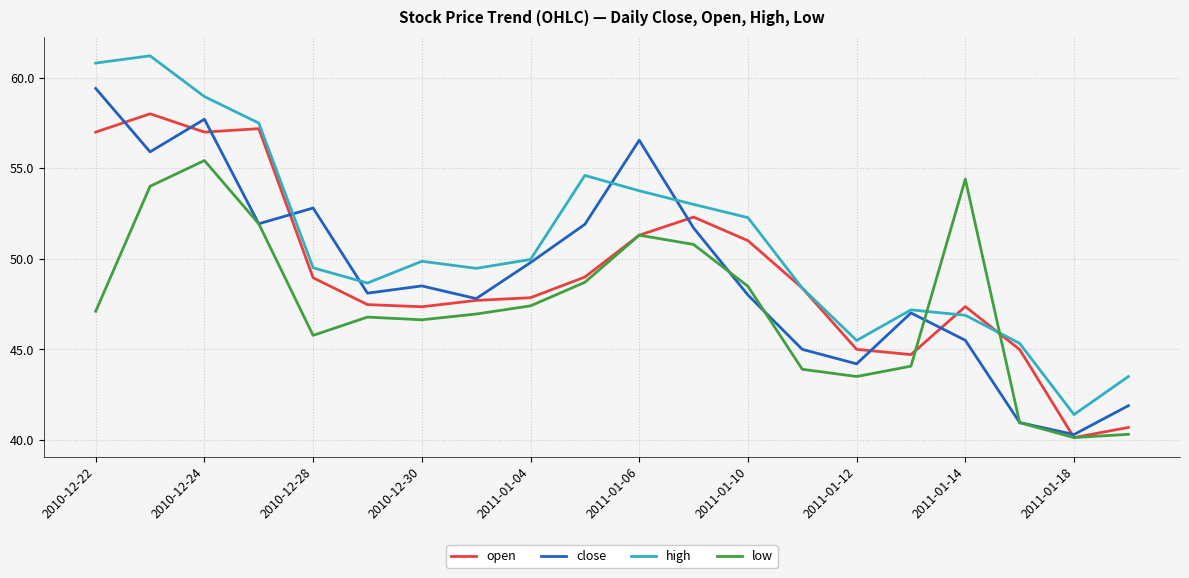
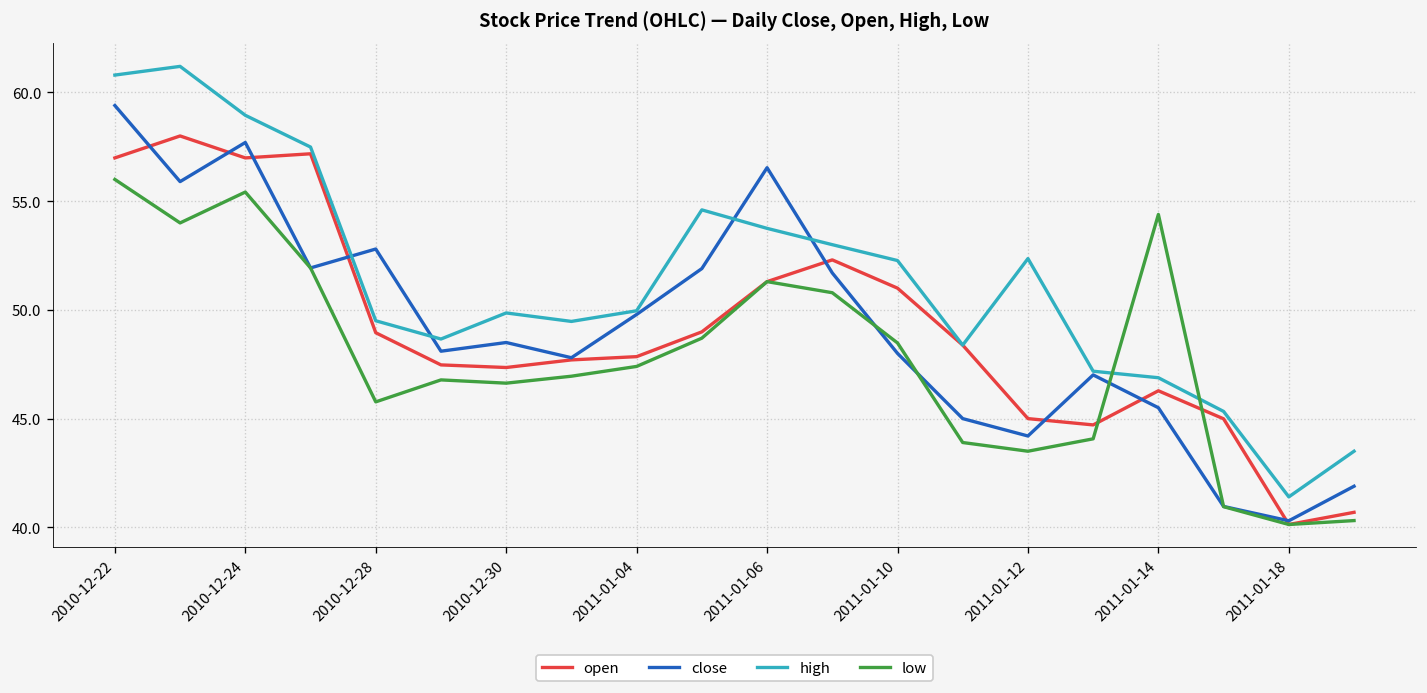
low, 2010-12-22: 47.1 -> 56.0
high, 2011-01-12: 45.5 -> 52.4
open, 2011-01-14: 47.4 -> 46.3
